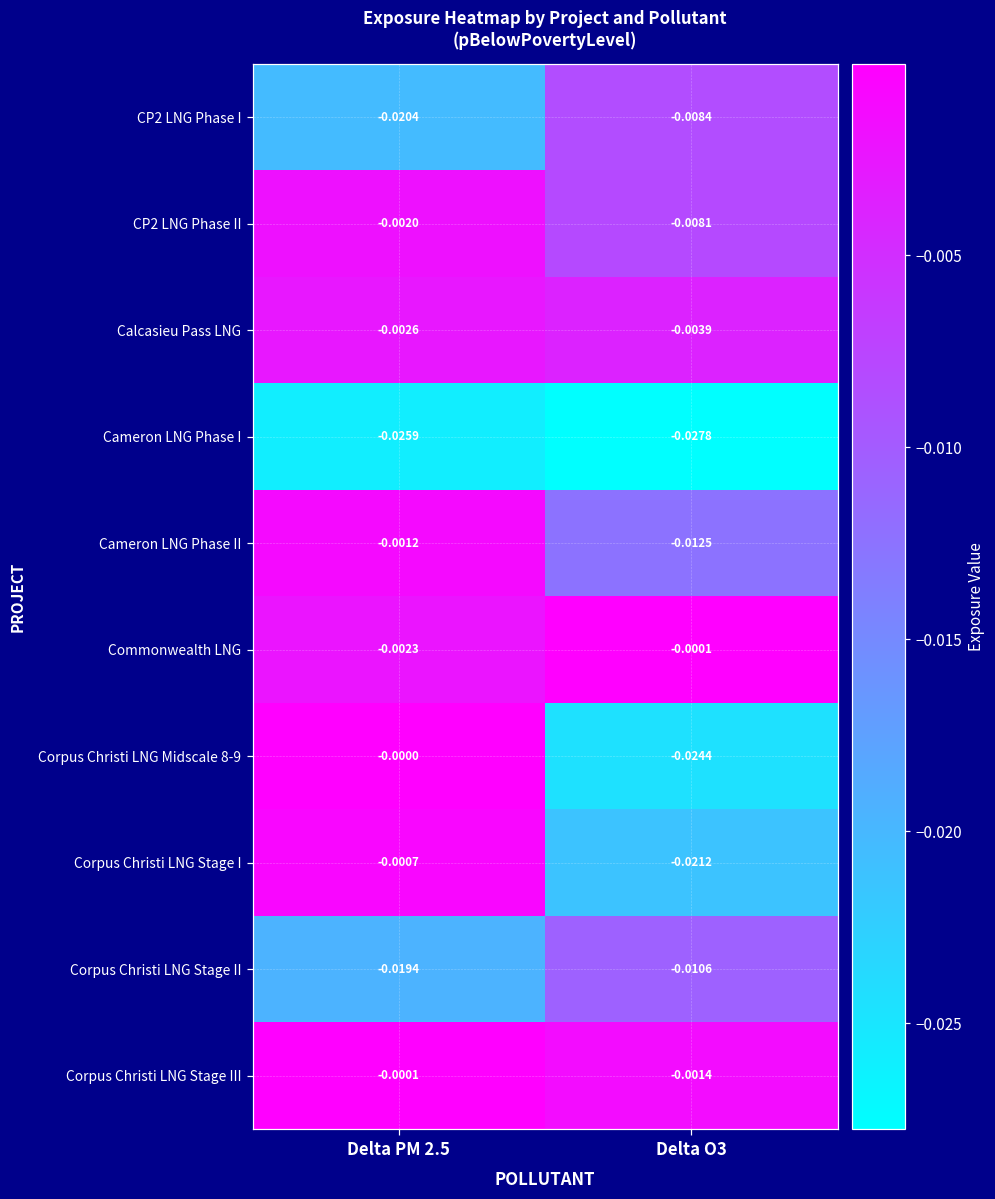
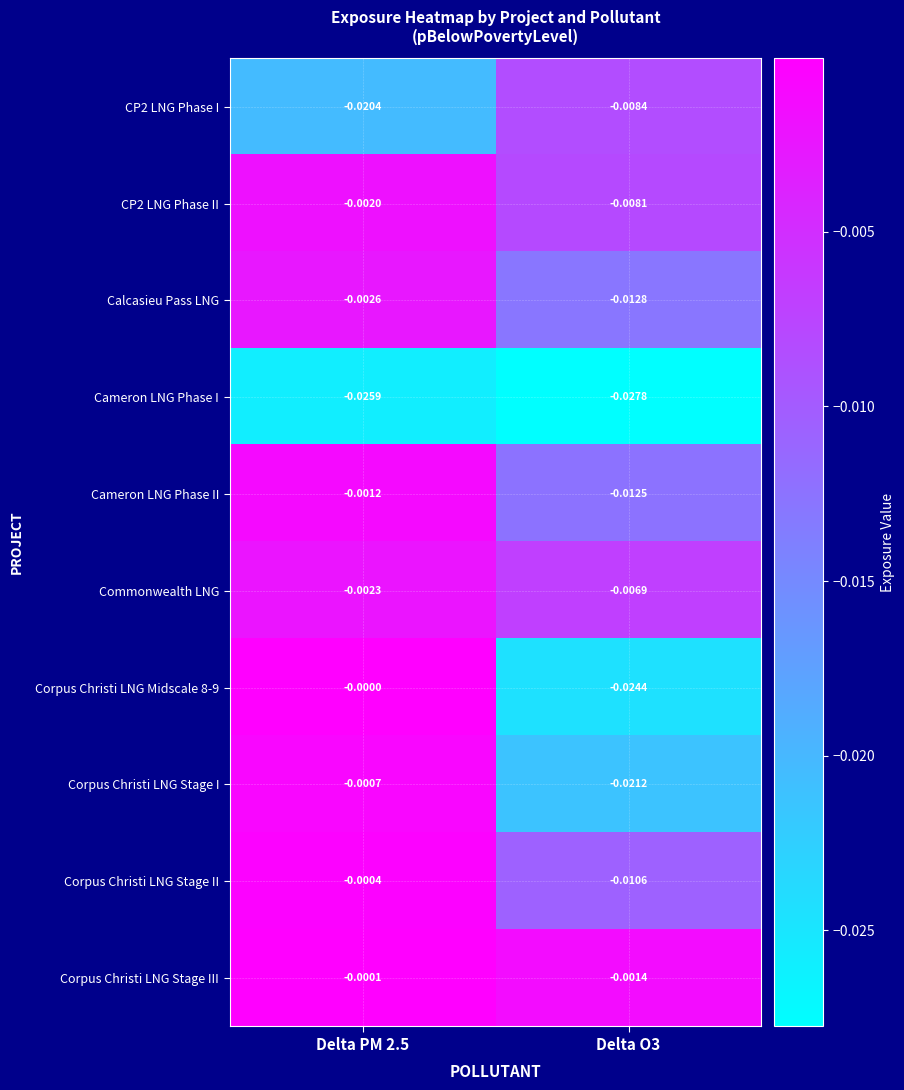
Calcasieu Pass LNG, Delta O3: -0.0039 -> -0.0128
Commonwealth LNG, Delta O3: -0.0001 -> -0.0069
Corpus Christi LNG Stage II, Delta PM 2.5: -0.0194 -> -0.0004
